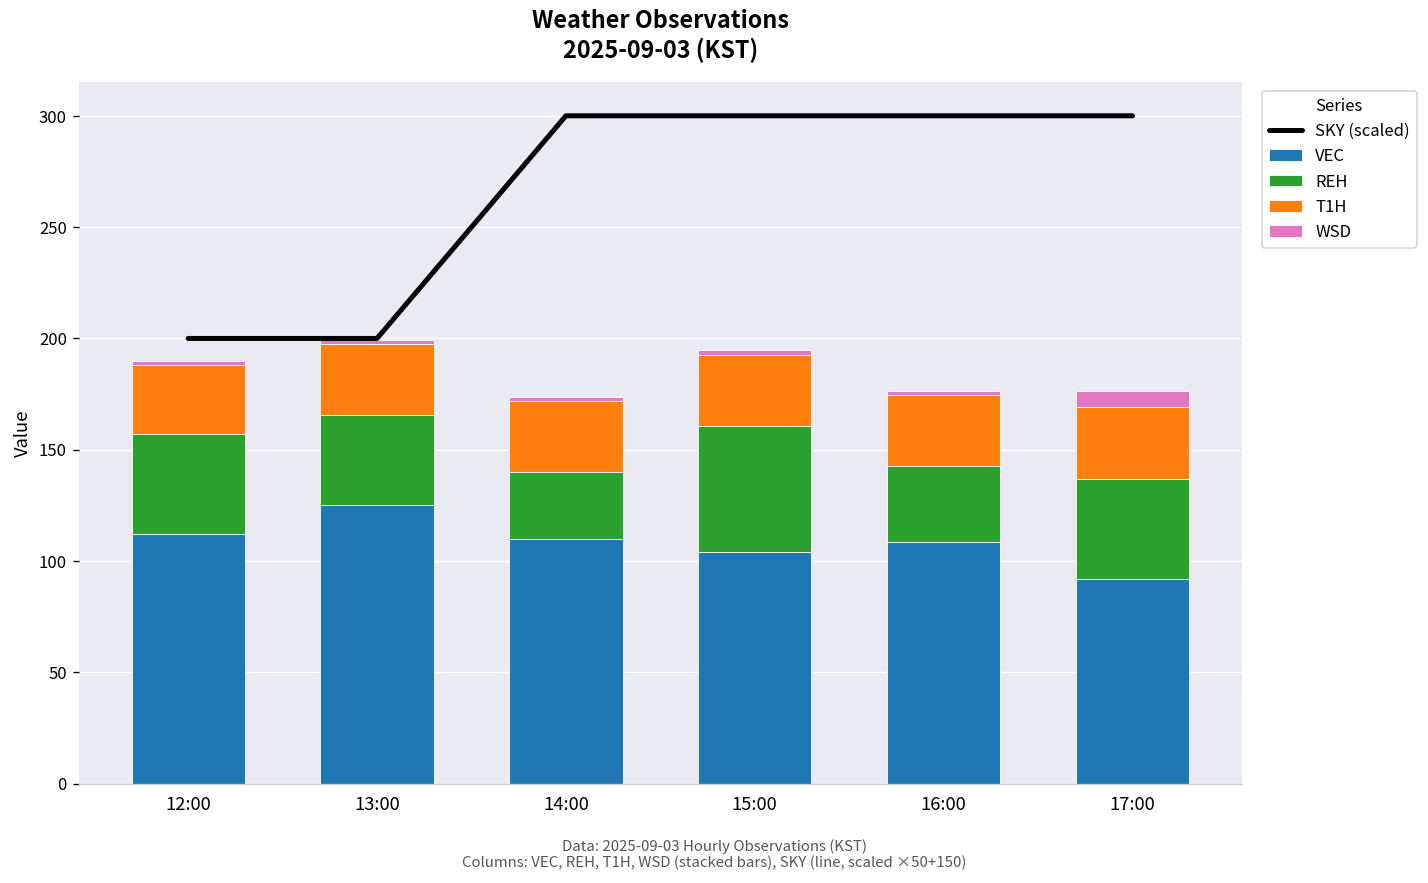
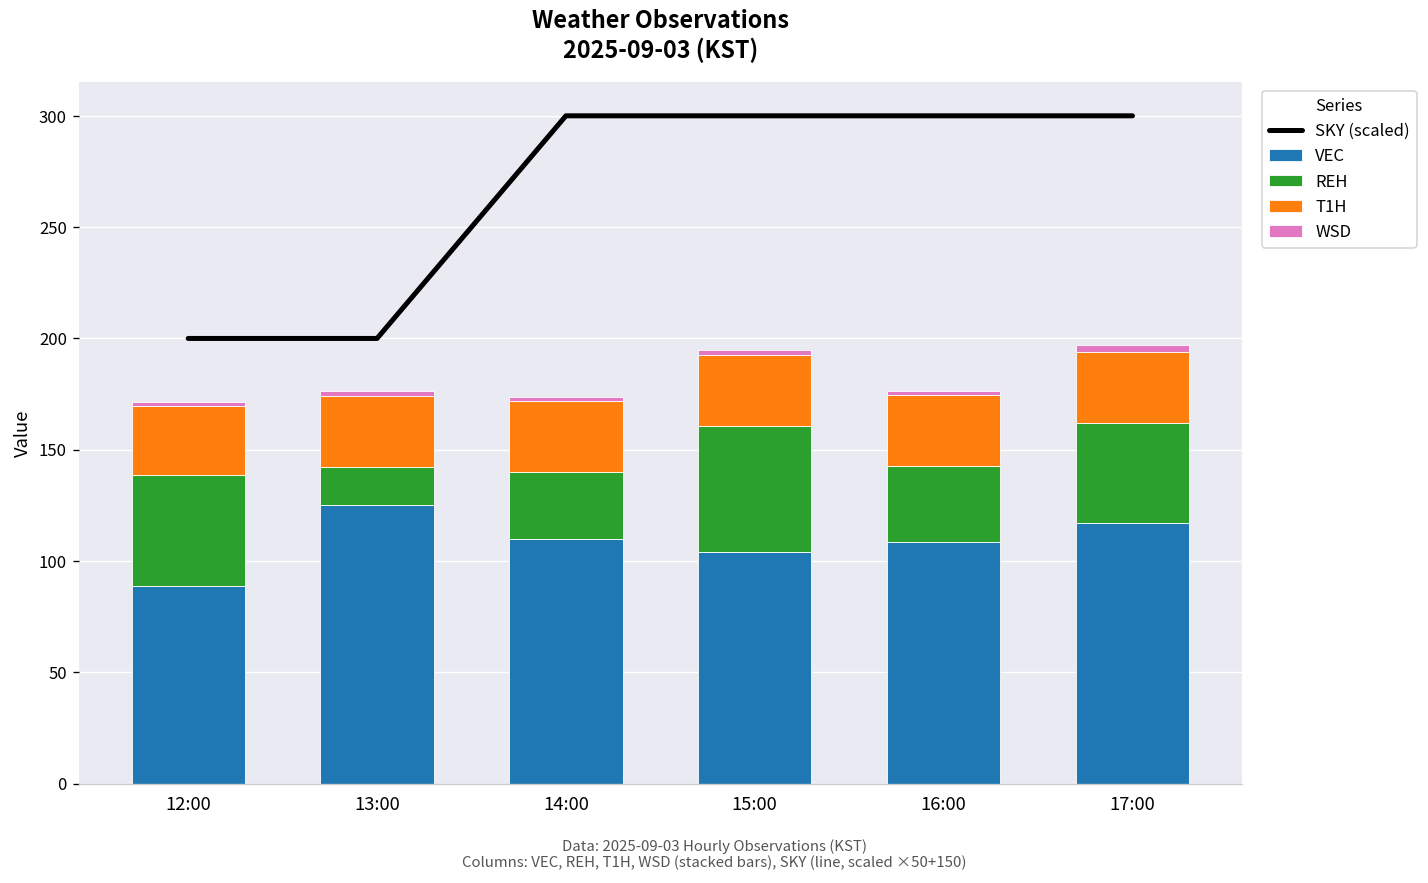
VEC, 12:00: 112 -> 89
REH, 12:00: 45 -> 50
REH, 13:00: 40 -> 17
VEC, 17:00: 92 -> 117
WSD, 17:00: 8 -> 3
